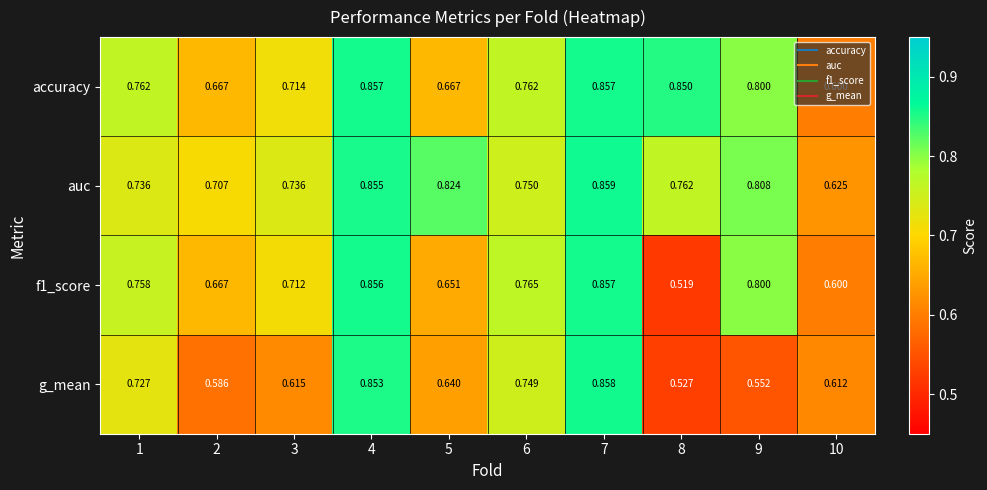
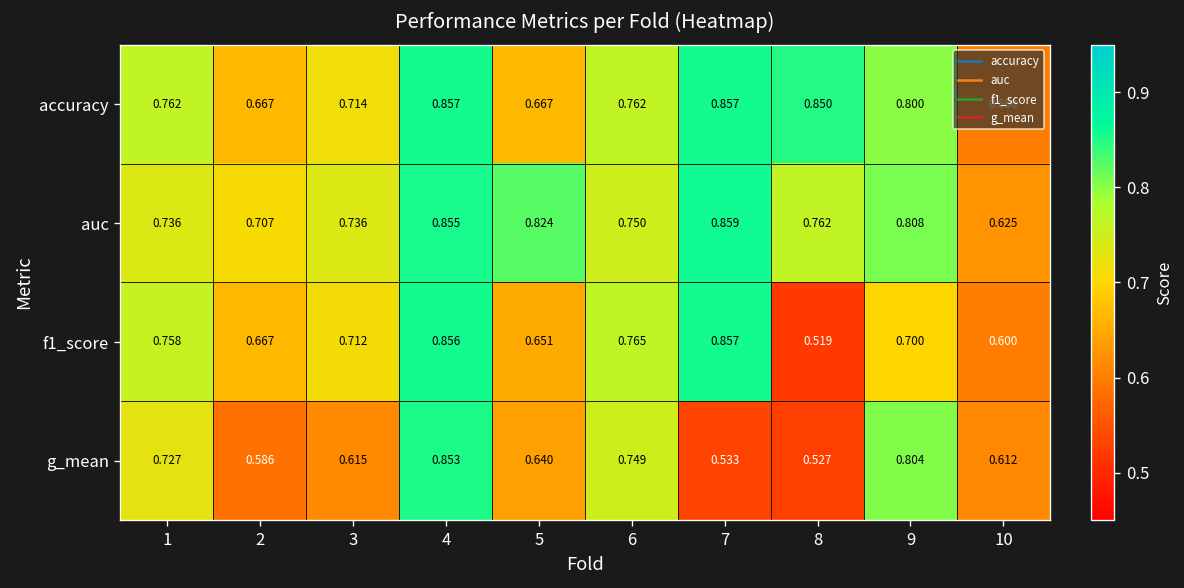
f1_score, 9: 0.800 -> 0.700
g_mean, 7: 0.858 -> 0.533
g_mean, 9: 0.552 -> 0.804
